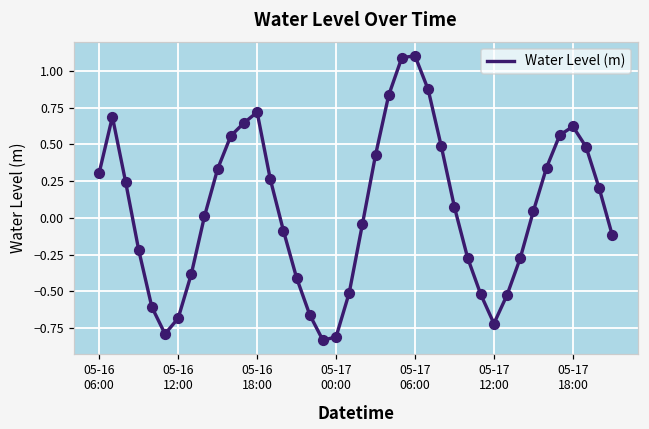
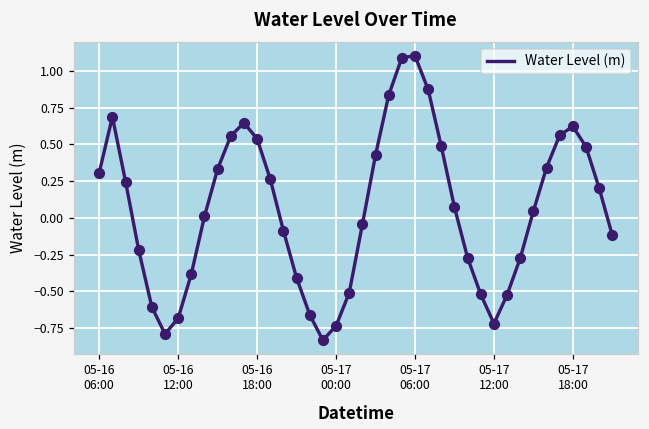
05-16 18:00: 0.72 -> 0.54
05-17 00:00: -0.81 -> -0.73
